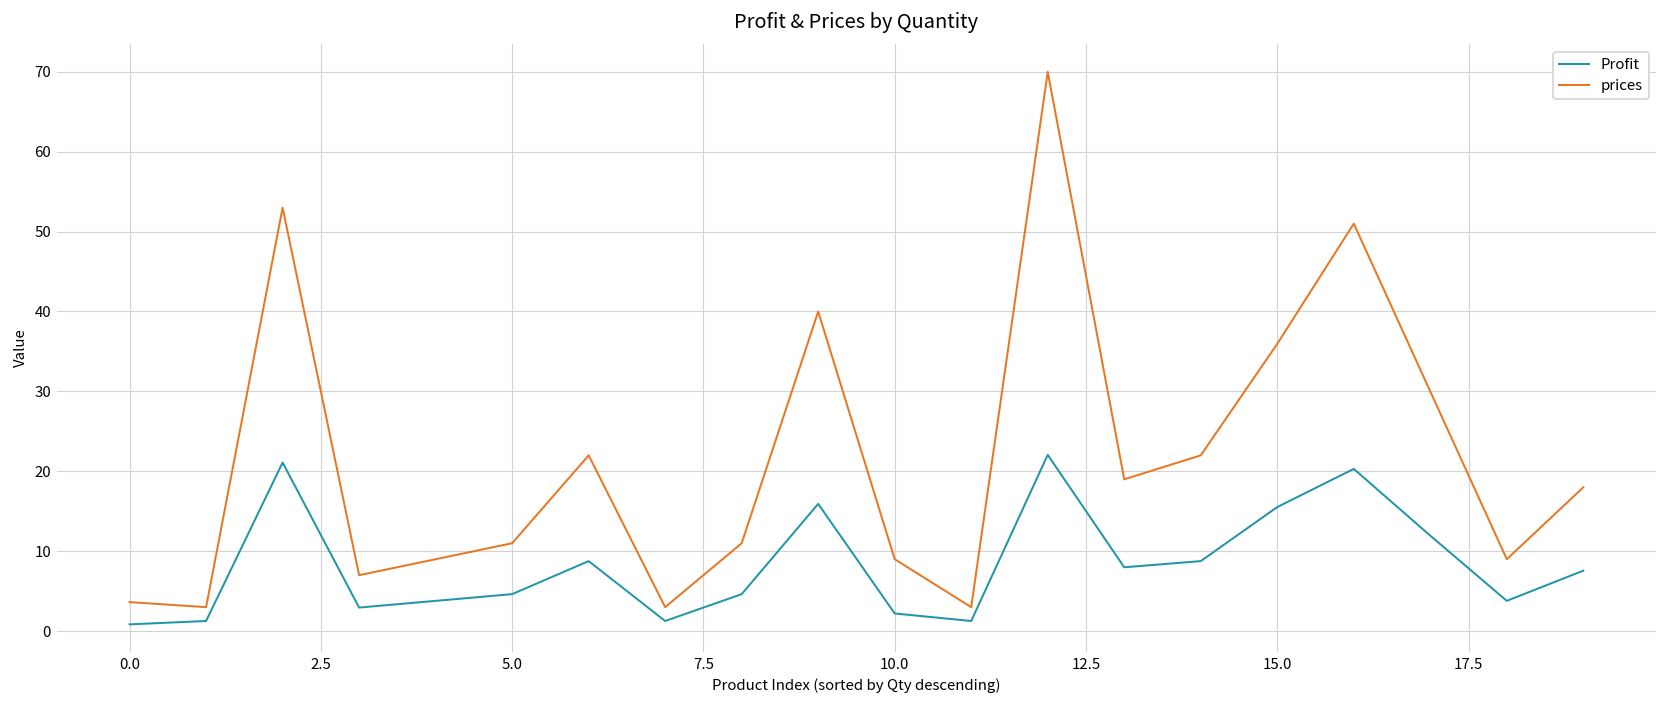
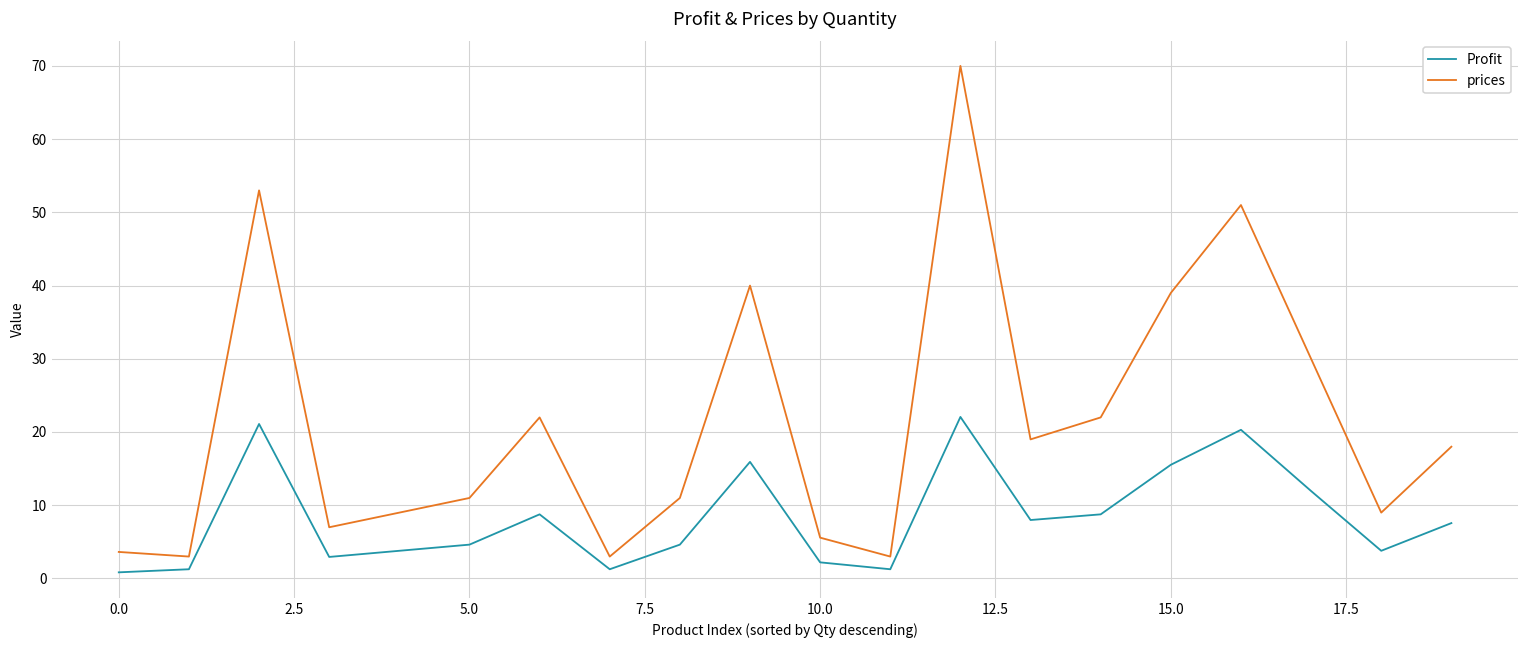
prices, 10.0: 9 -> 6
prices, 15.0: 36 -> 39
